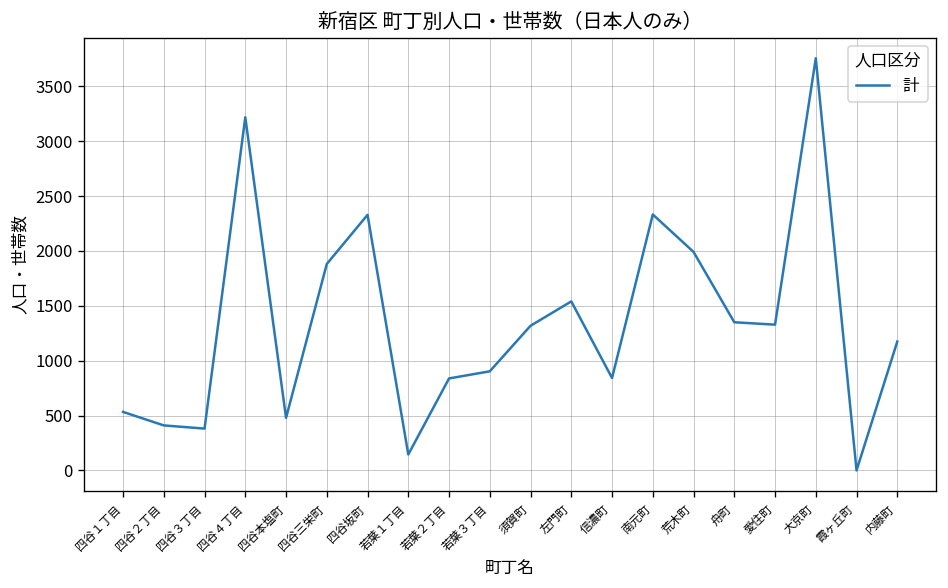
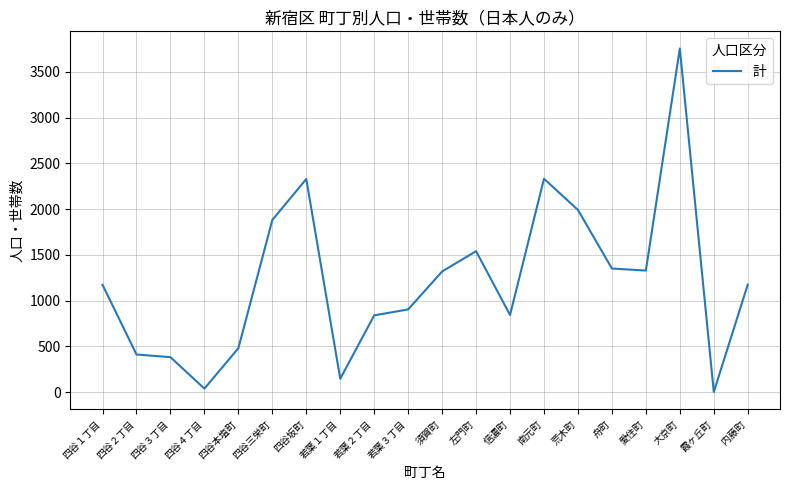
四谷１丁目: 500 -> 1200
四谷４丁目: 3200 -> 0
